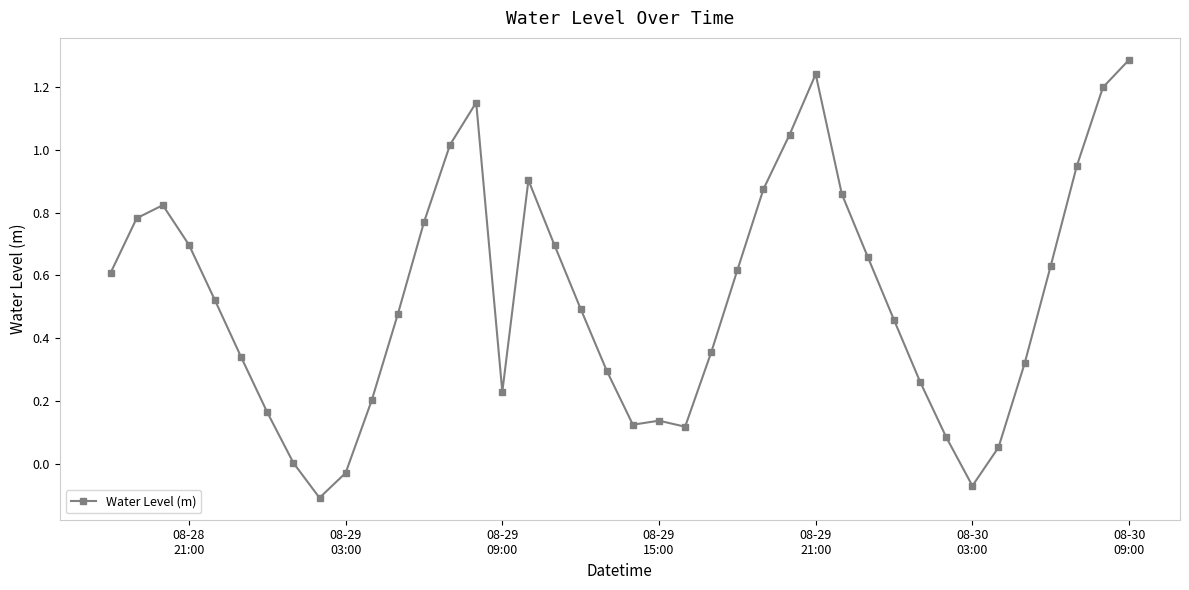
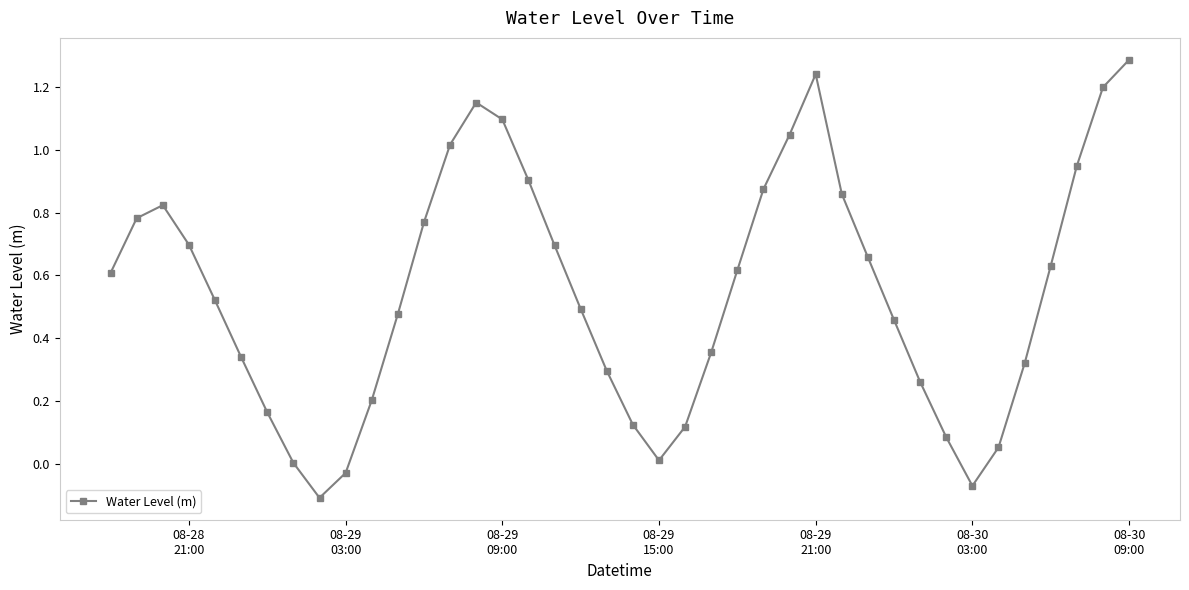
08-29 09:00: 0.23 -> 1.10
08-29 15:00: 0.14 -> 0.01
